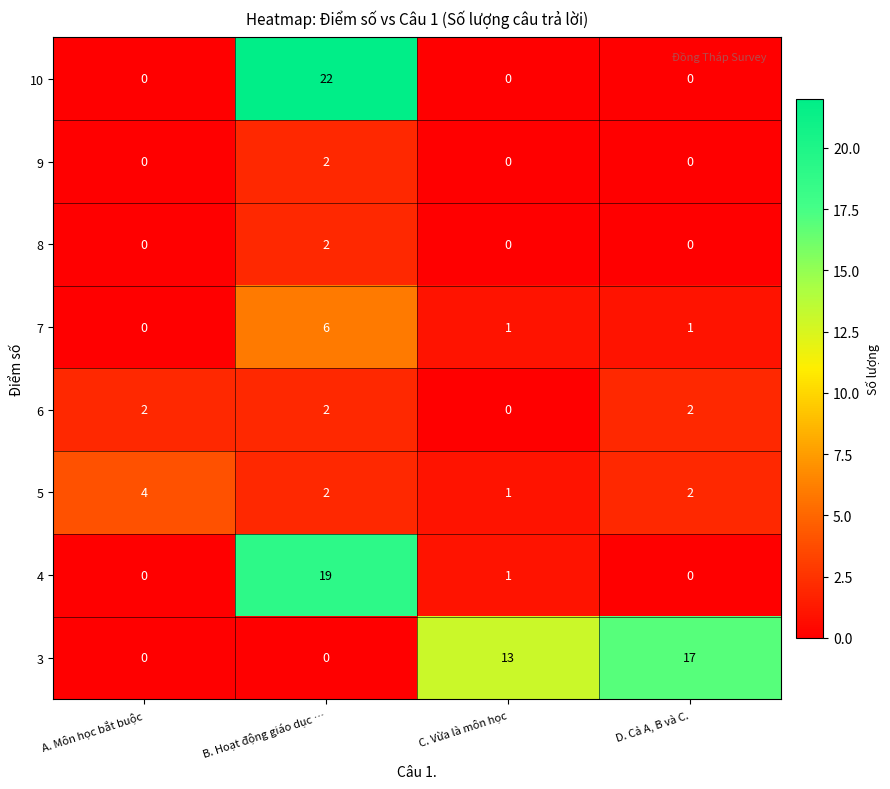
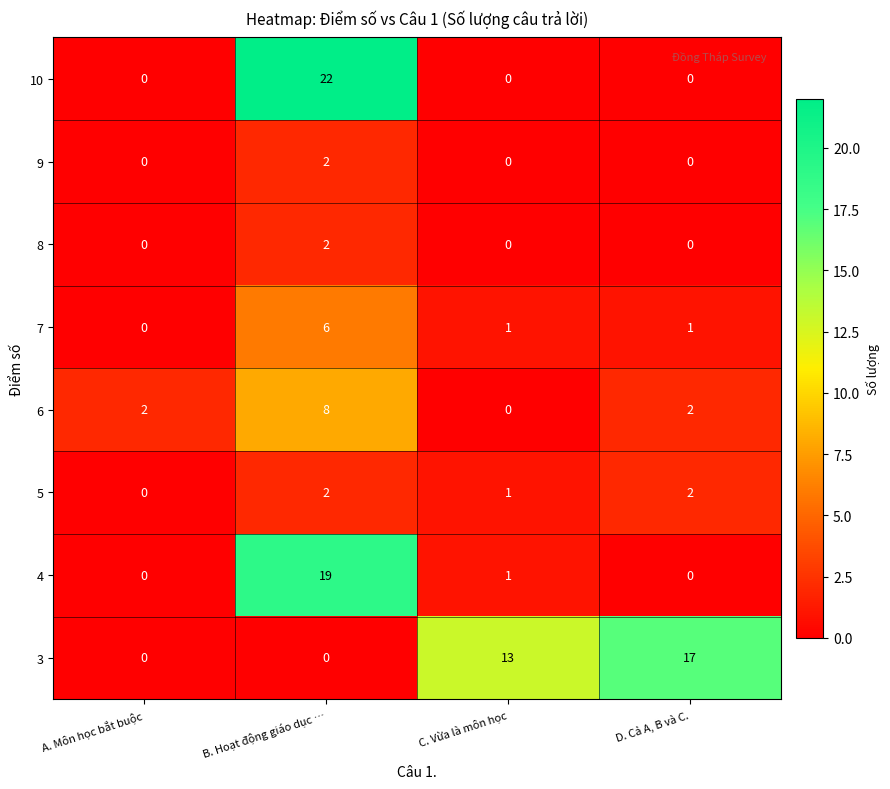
6, B. Hoạt động giáo dục …: 2 -> 8
5, A. Môn học bắt buộc: 4 -> 0
